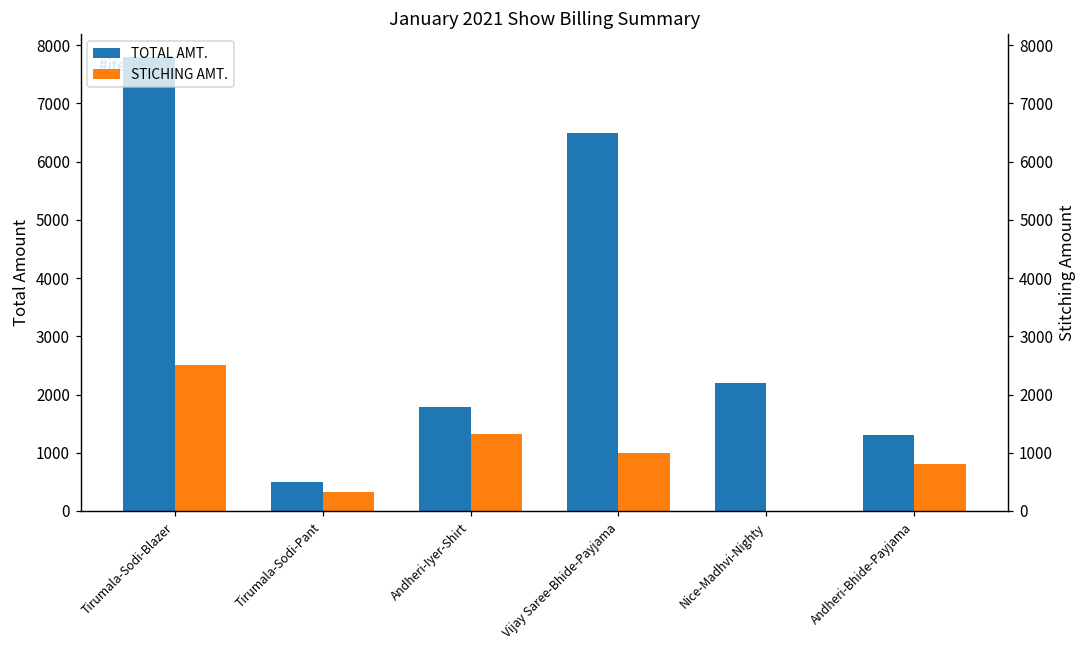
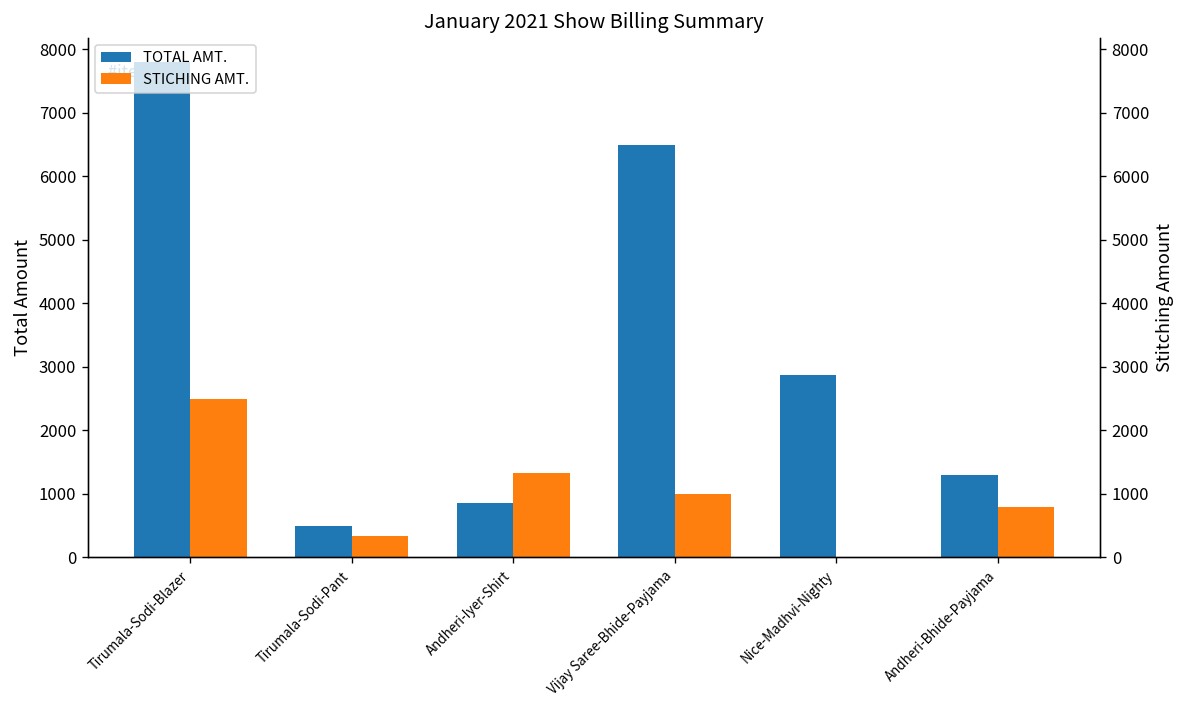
TOTAL AMT., Andheri-Iyer-Shirt: 1800 -> 900
TOTAL AMT., Nice-Madhvi-Nighty: 2200 -> 2900
